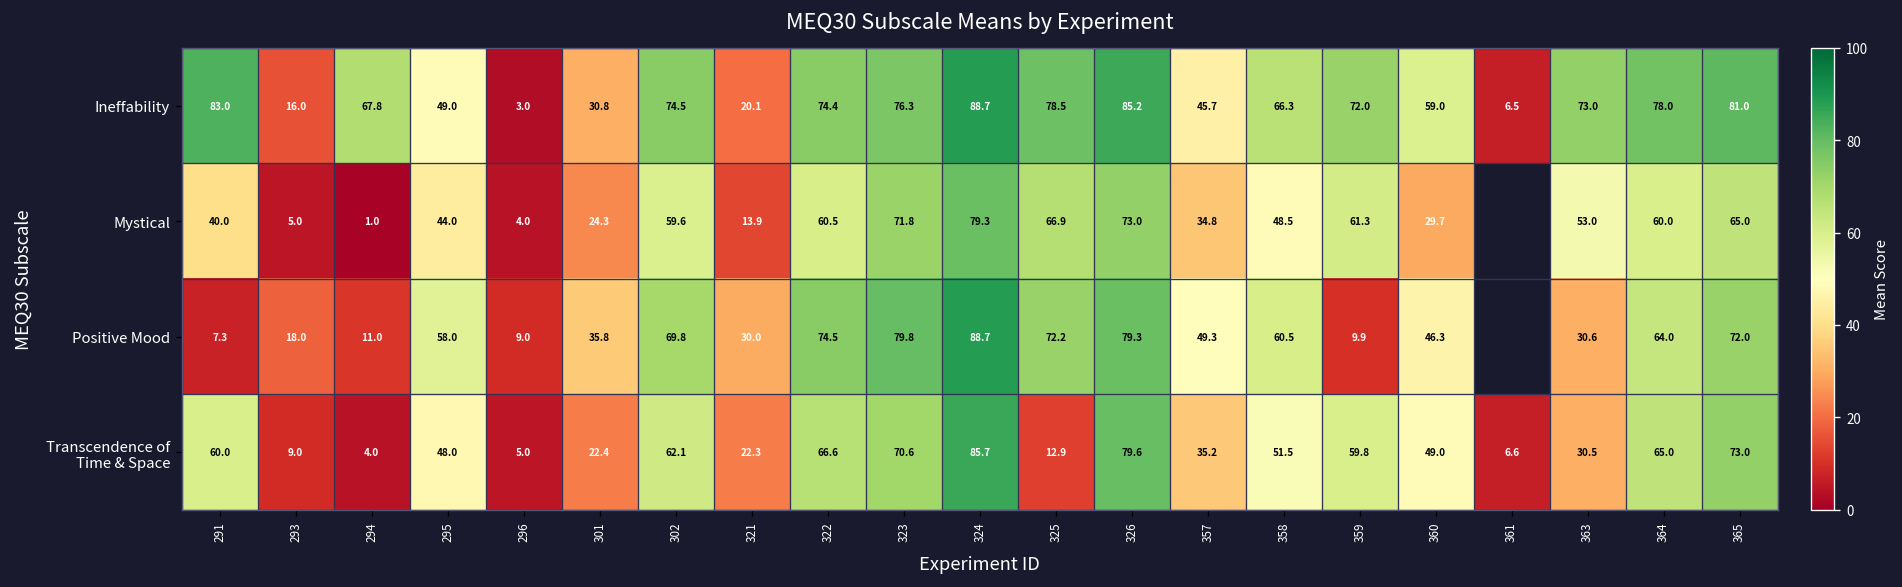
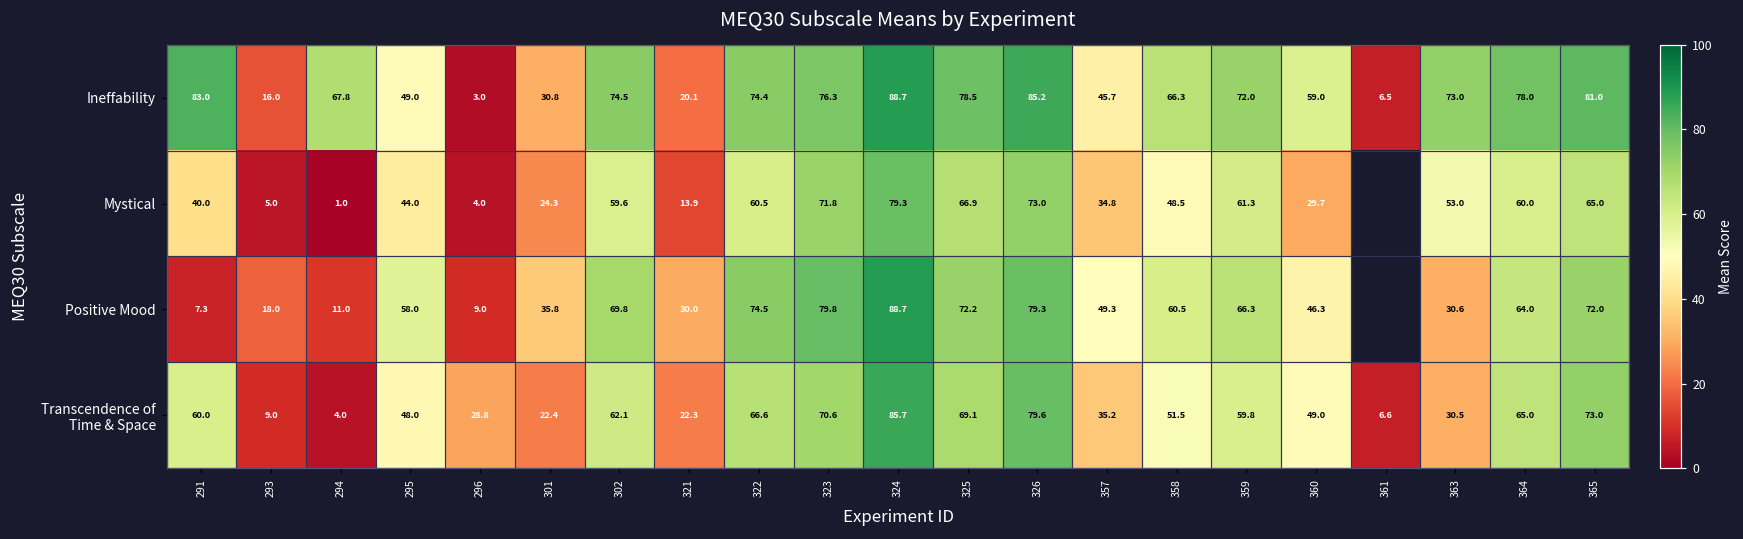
Positive Mood, 359: 9.9 -> 66.3
Transcendence of Time & Space, 296: 5.0 -> 28.8
Transcendence of Time & Space, 325: 12.9 -> 69.1
